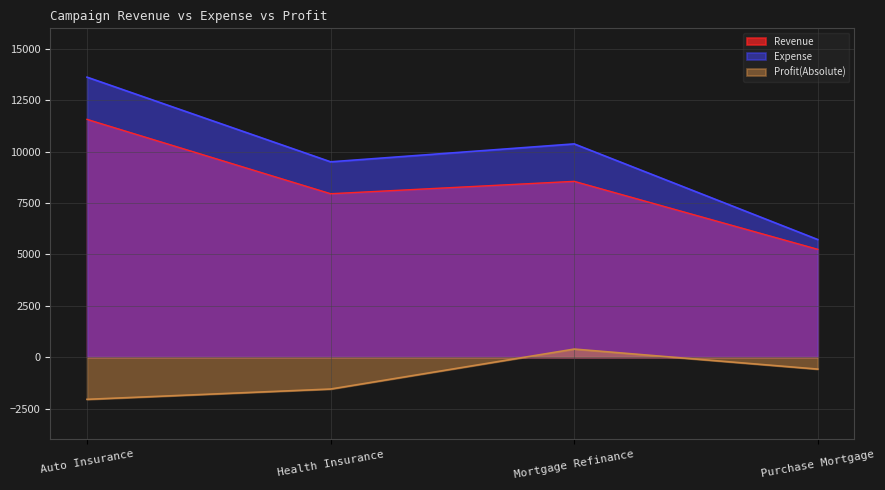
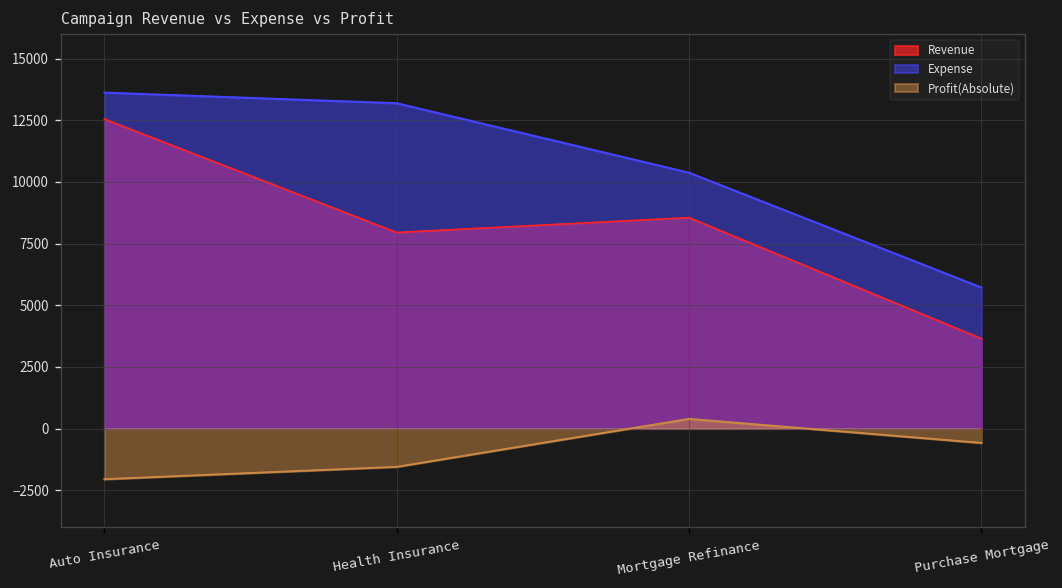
Revenue, Auto Insurance: 11600 -> 12600
Expense, Health Insurance: 9500 -> 13200
Revenue, Purchase Mortgage: 5200 -> 3700
